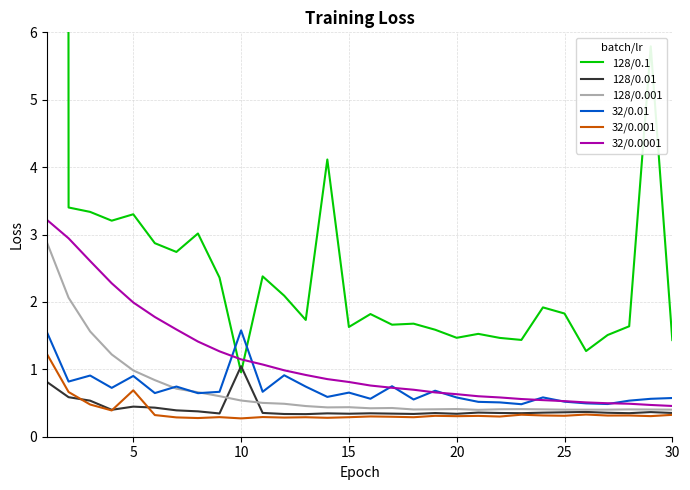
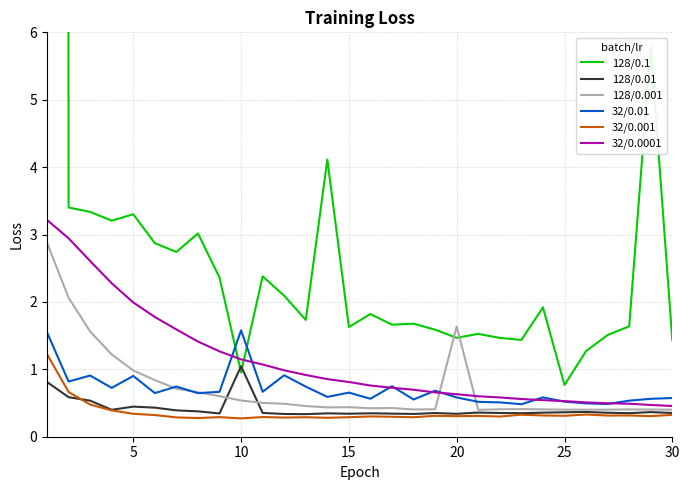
32/0.001, 5: 0.7 -> 0.3
128/0.001, 20: 0.4 -> 1.6
128/0.1, 25: 1.8 -> 0.8
